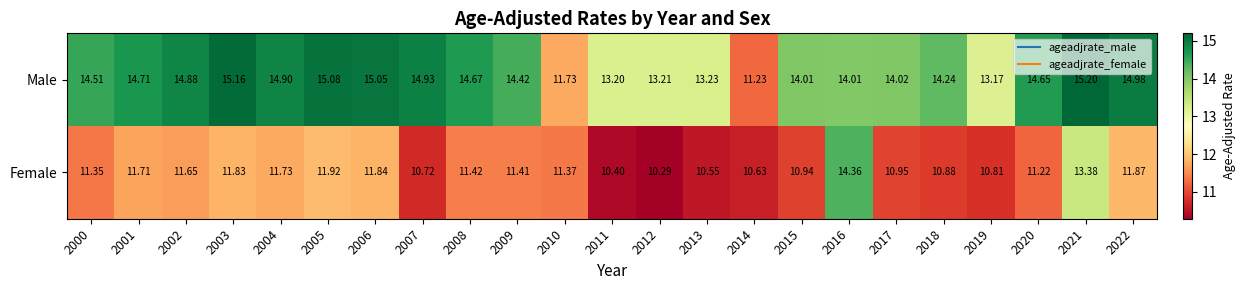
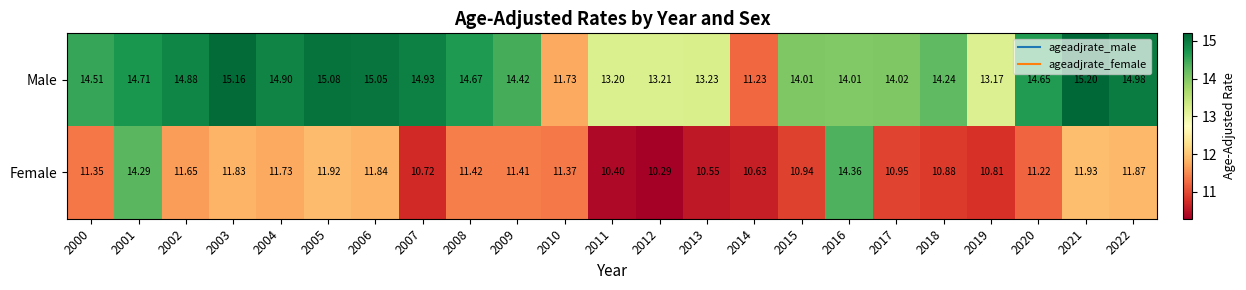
Female, 2001: 11.71 -> 14.29
Female, 2021: 13.38 -> 11.93
